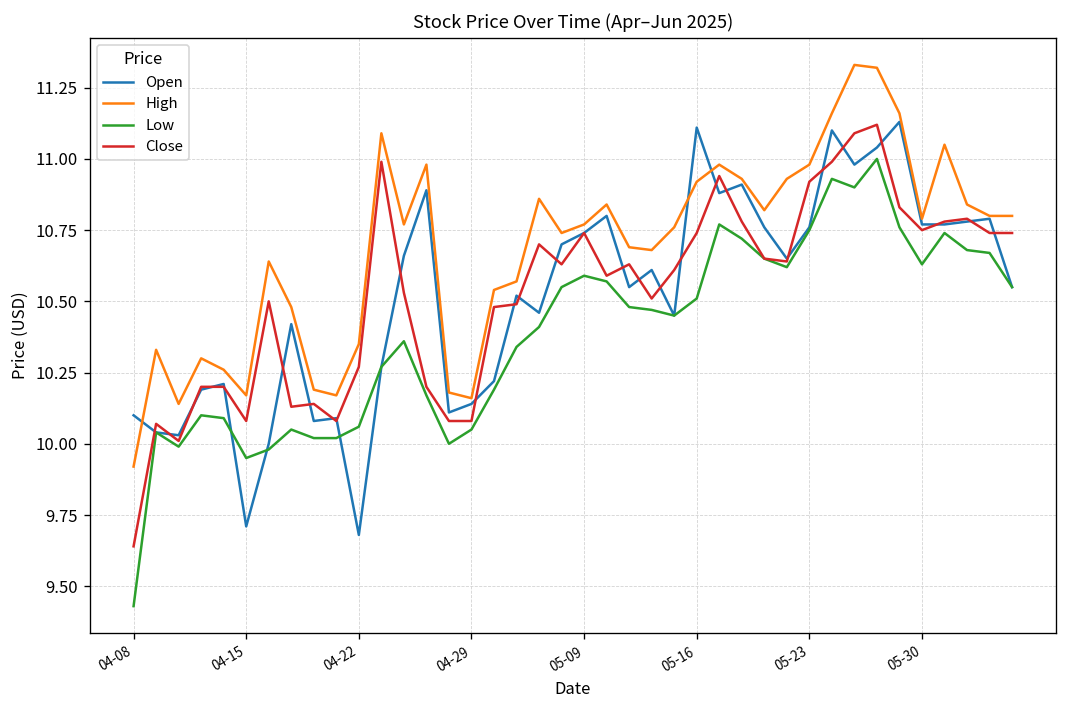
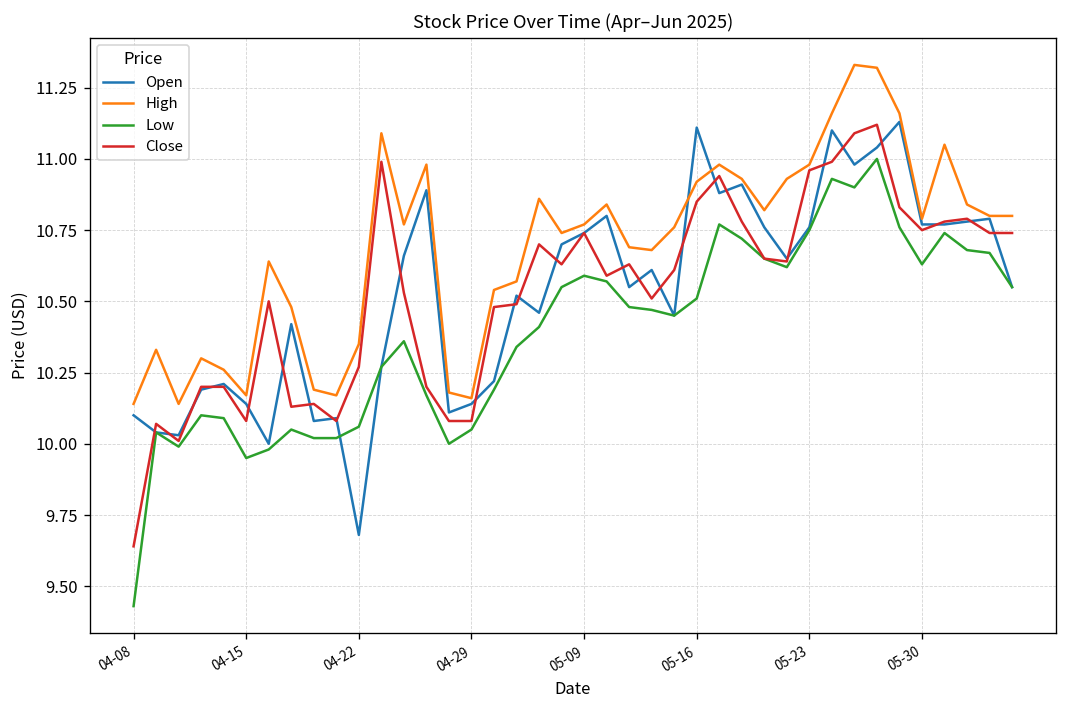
High, 04-08: 9.92 -> 10.14
Open, 04-15: 9.71 -> 10.14
Close, 05-16: 10.74 -> 10.85
Close, 05-23: 10.92 -> 10.96
